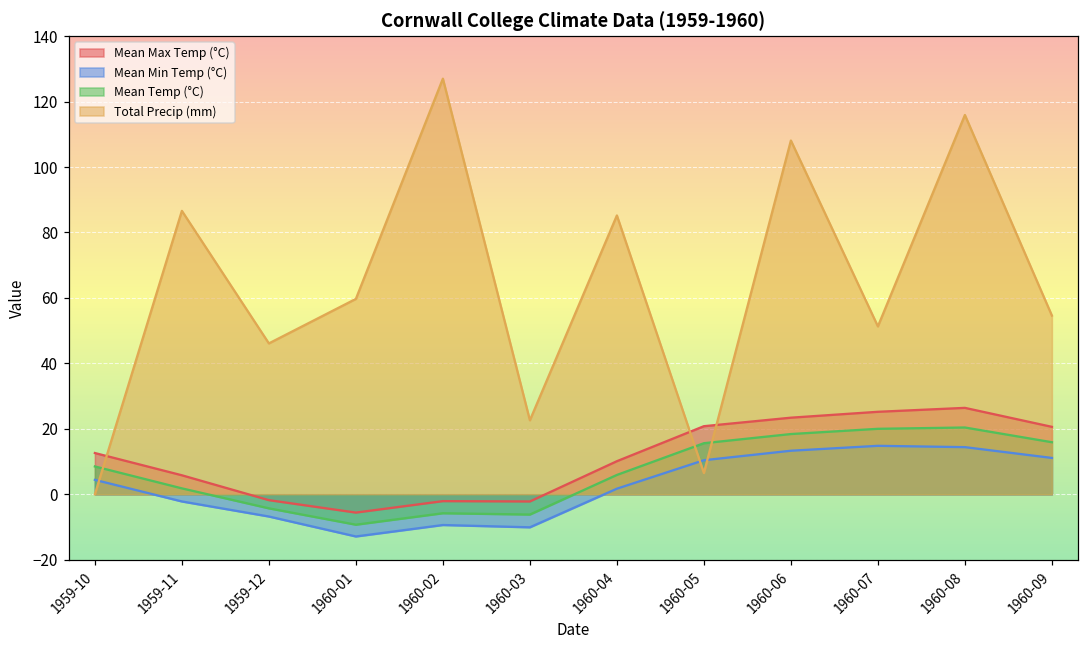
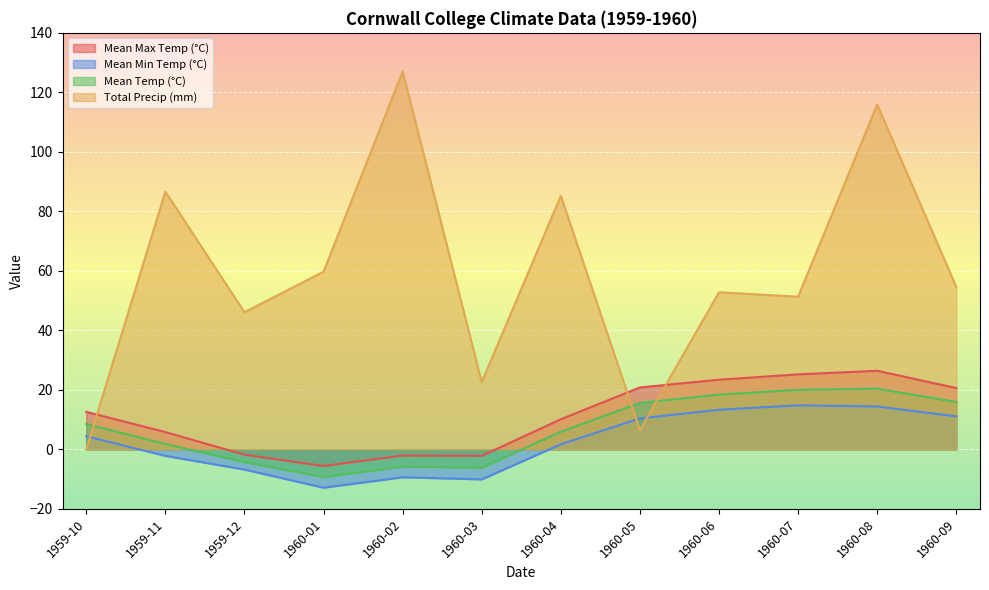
Total Precip (mm), 1960-06: 108 -> 53
